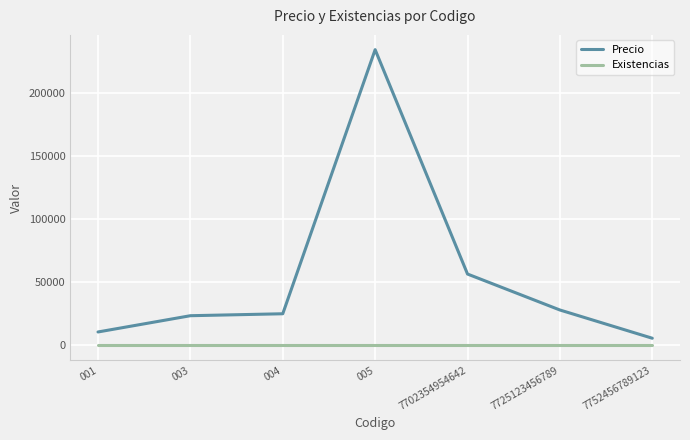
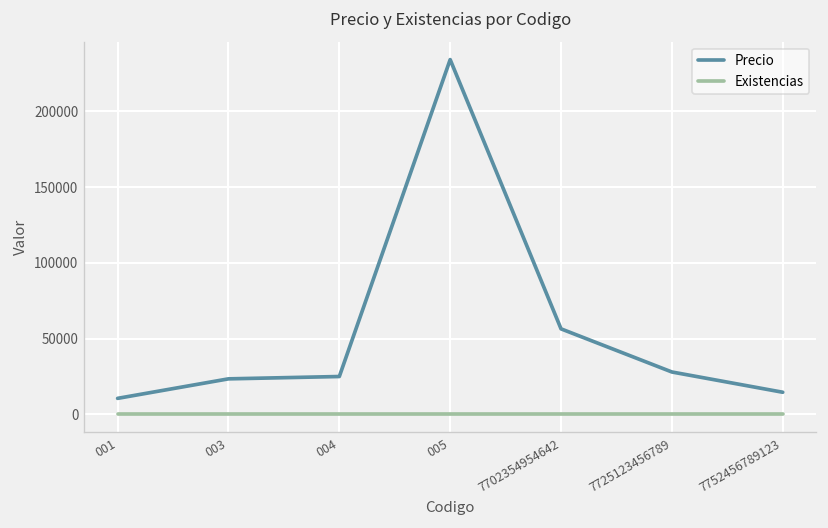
Precio, 7752456789123: 6000 -> 15000
